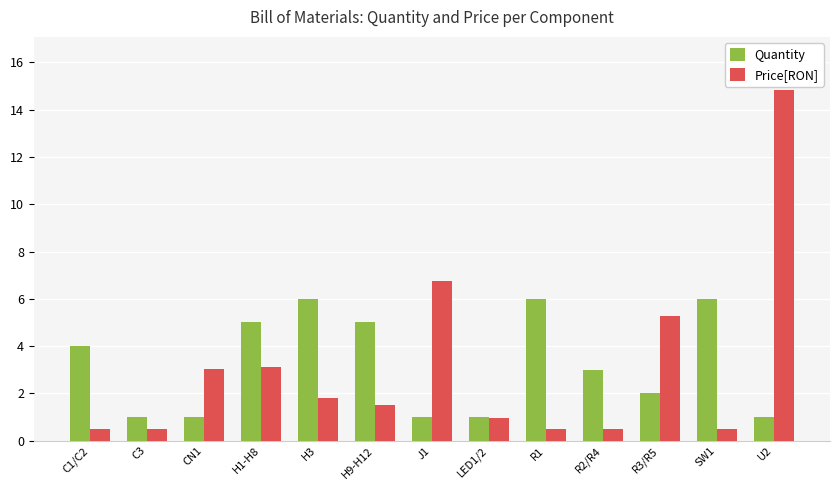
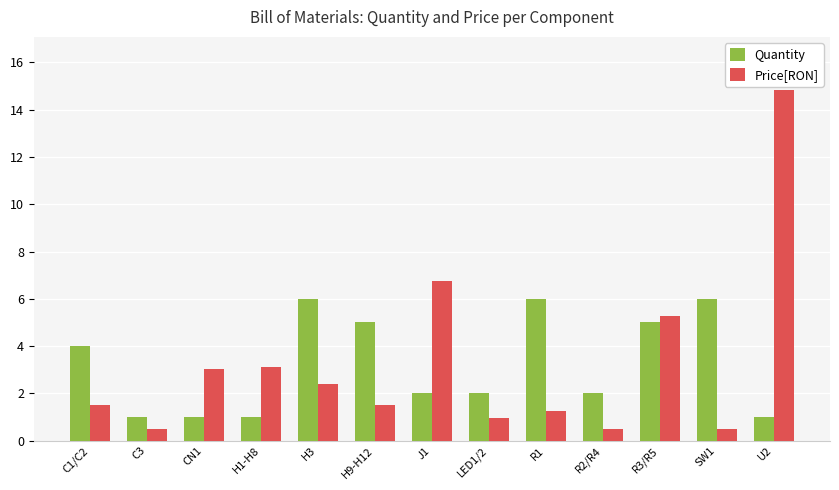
Price[RON], C1/C2: 0.5 -> 1.5
Quantity, H1-H8: 5 -> 1
Price[RON], H3: 1.8 -> 2.4
Quantity, J1: 1 -> 2
Quantity, LED1/2: 1 -> 2
Price[RON], R1: 0.5 -> 1.3
Quantity, R2/R4: 3 -> 2
Quantity, R3/R5: 2 -> 5
